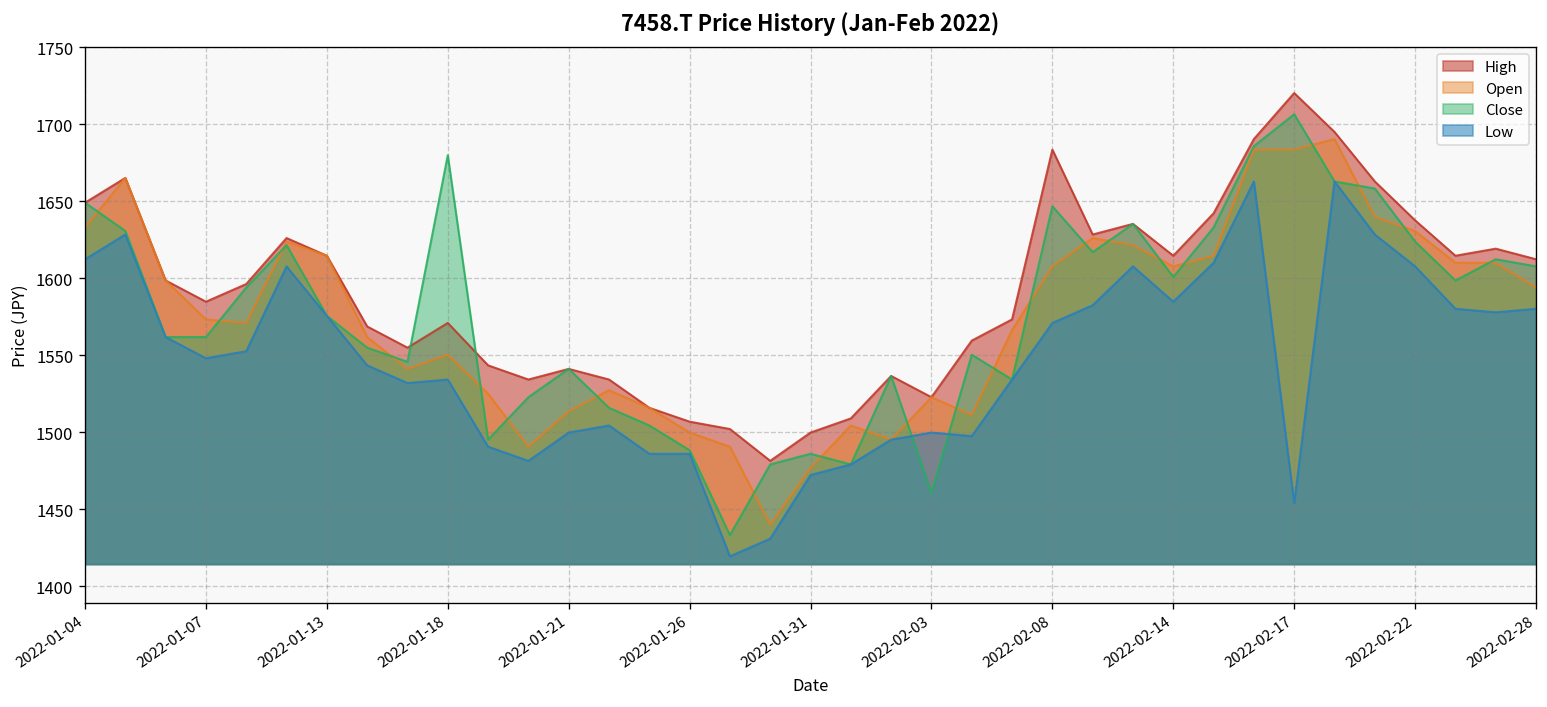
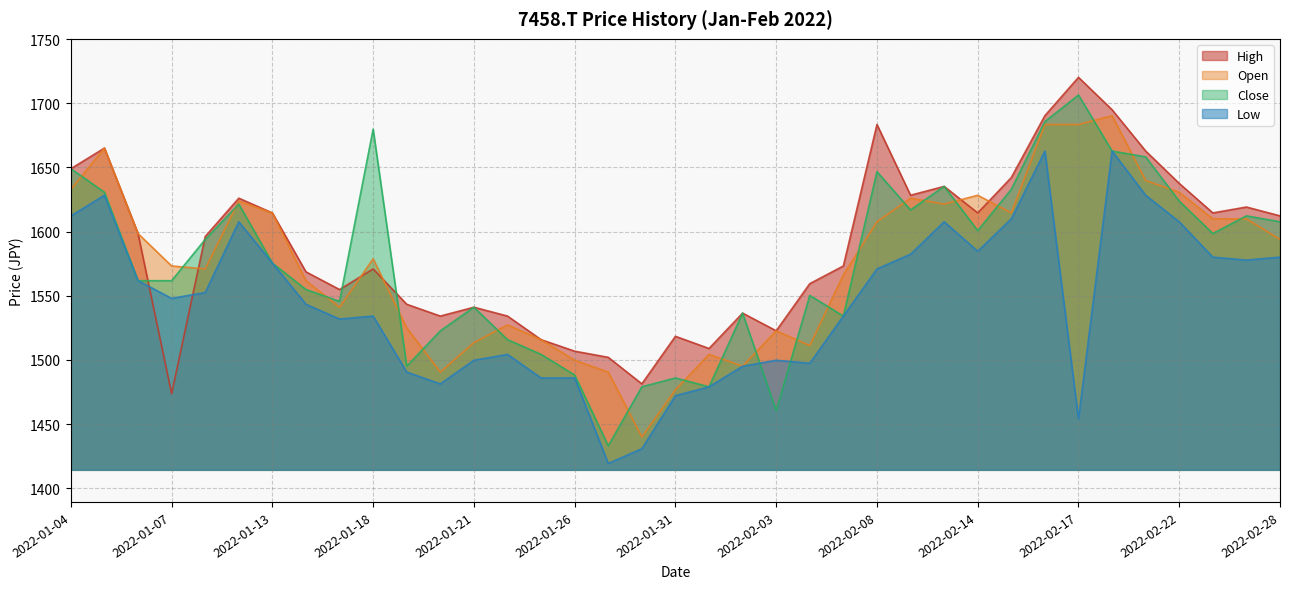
High, 2022-01-07: 1585 -> 1474
Open, 2022-01-18: 1550 -> 1579
High, 2022-01-31: 1500 -> 1518
Open, 2022-02-14: 1608 -> 1628
